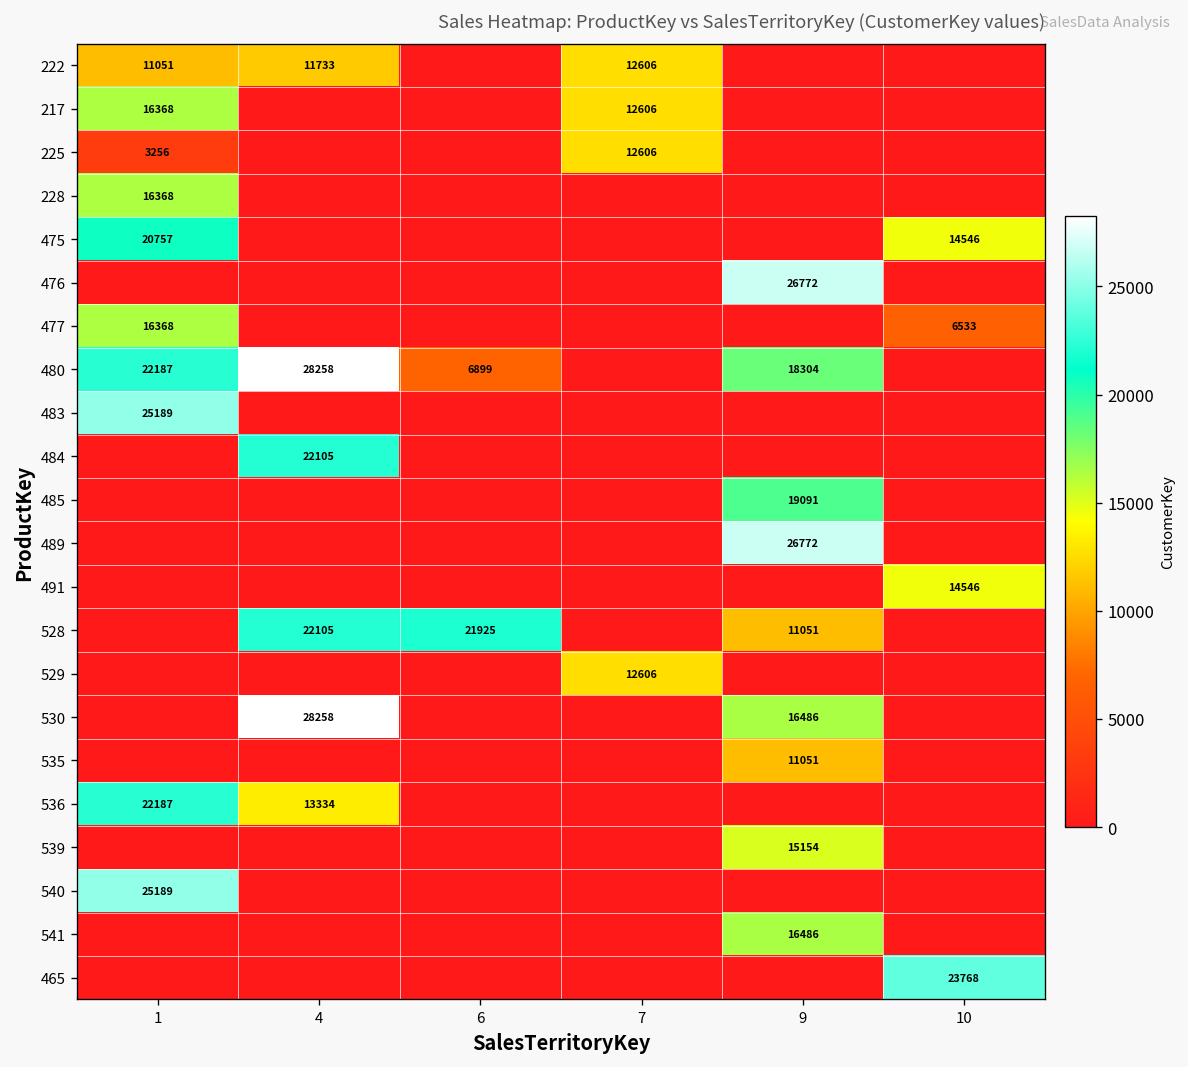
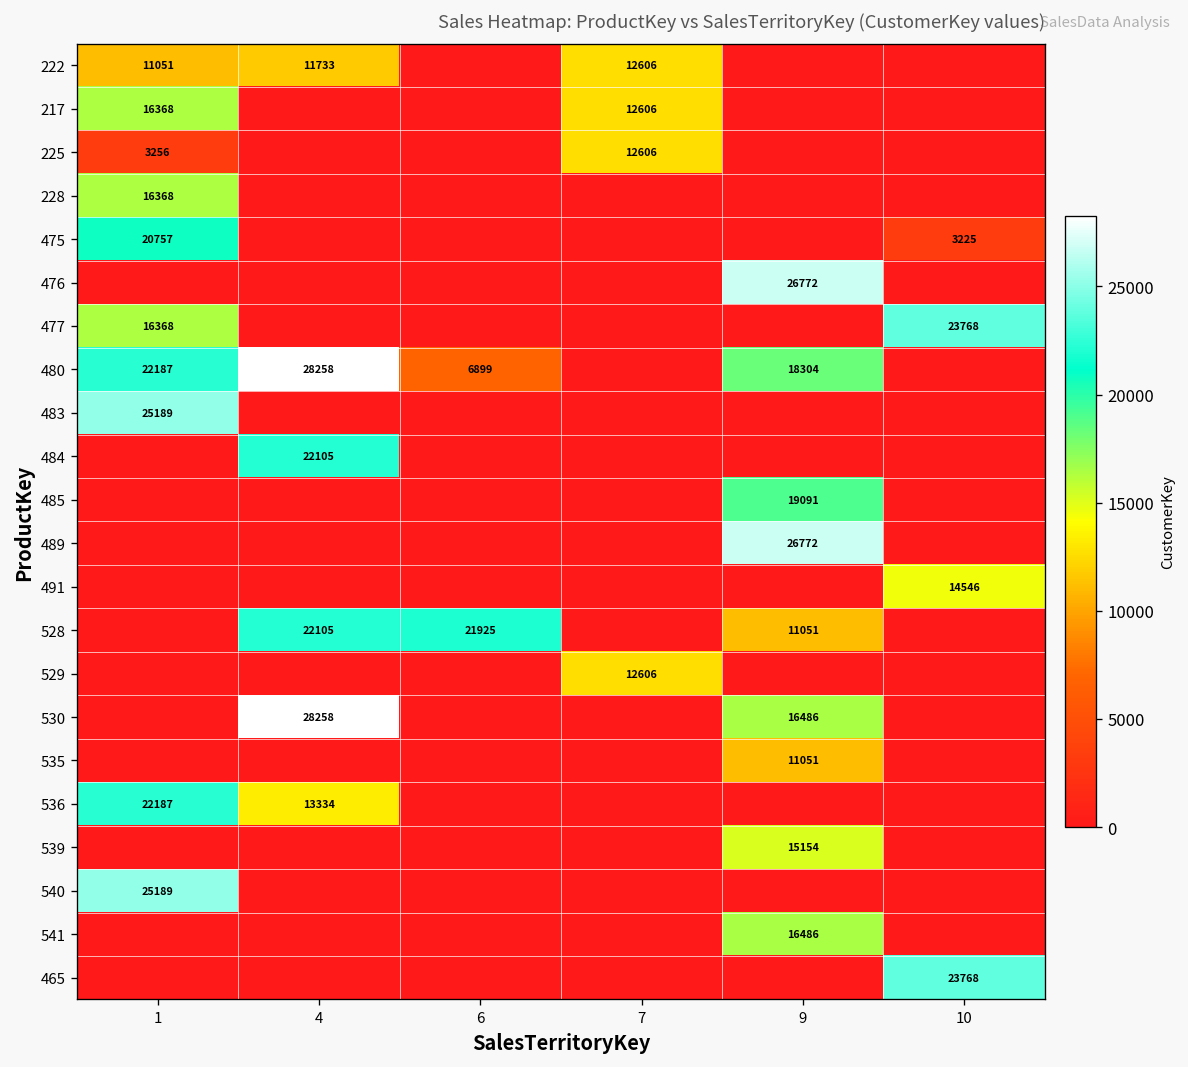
475, 10: 14546 -> 3225
477, 10: 6533 -> 23768
